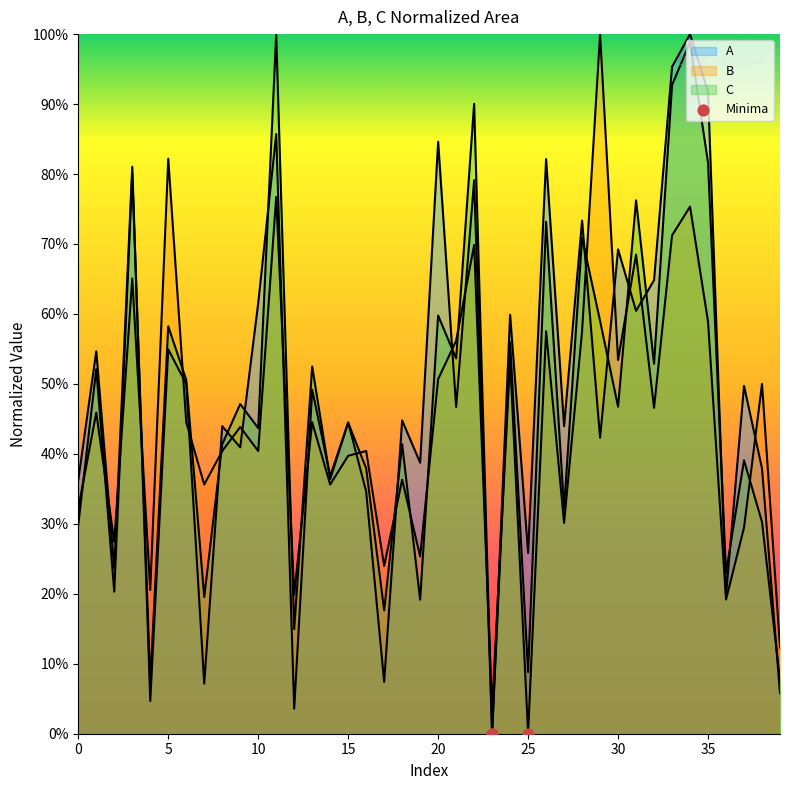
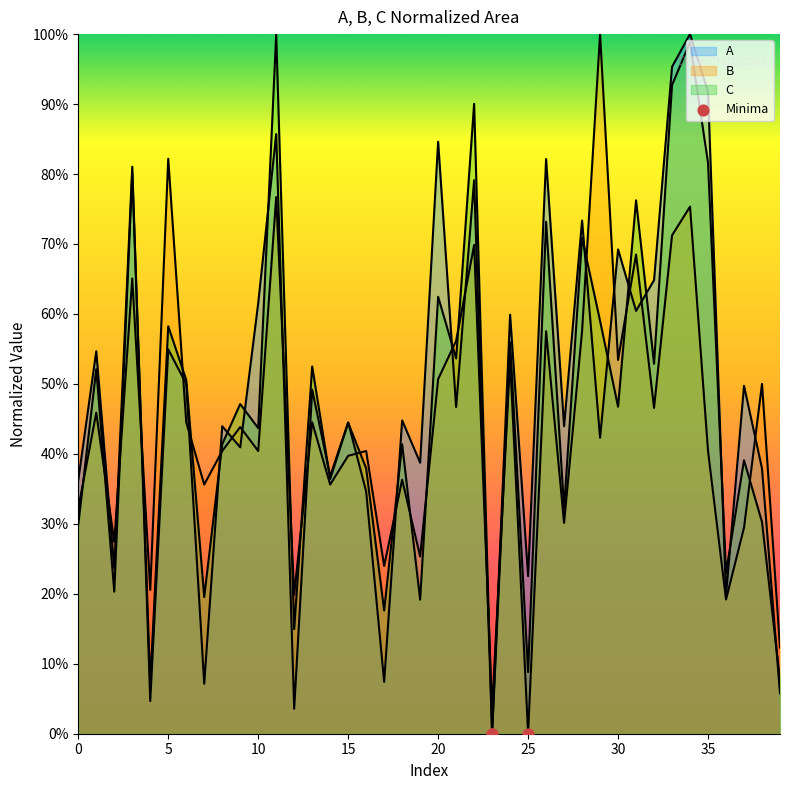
C, 20: 60% -> 62%
A, 25: 26% -> 23%
B, 35: 59% -> 40%
